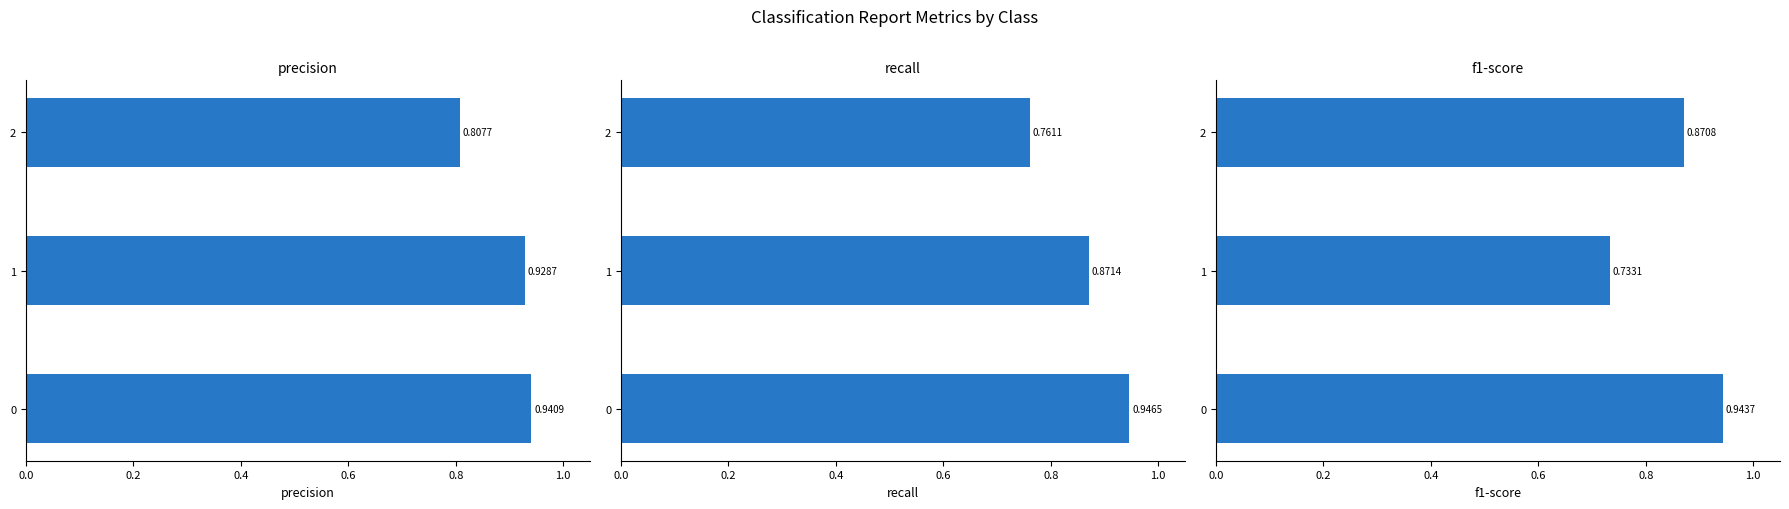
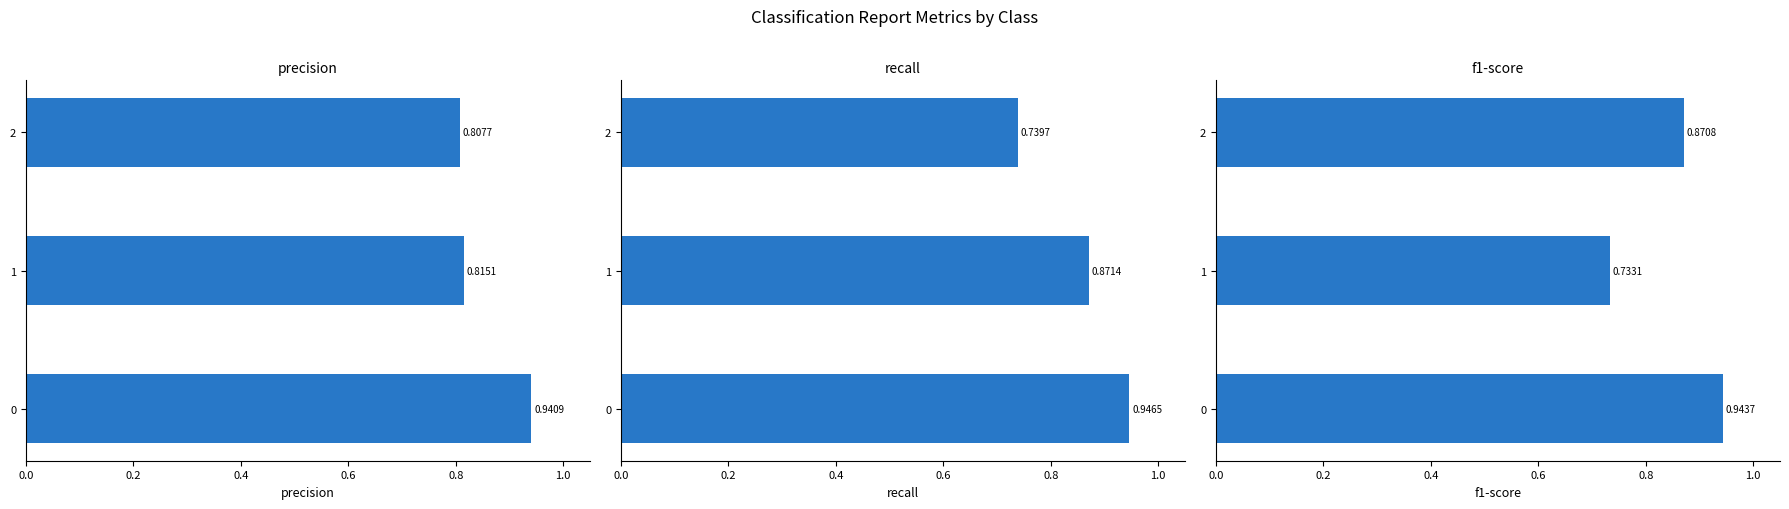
precision, 1: 0.9287 -> 0.8151
recall, 2: 0.7611 -> 0.7397
